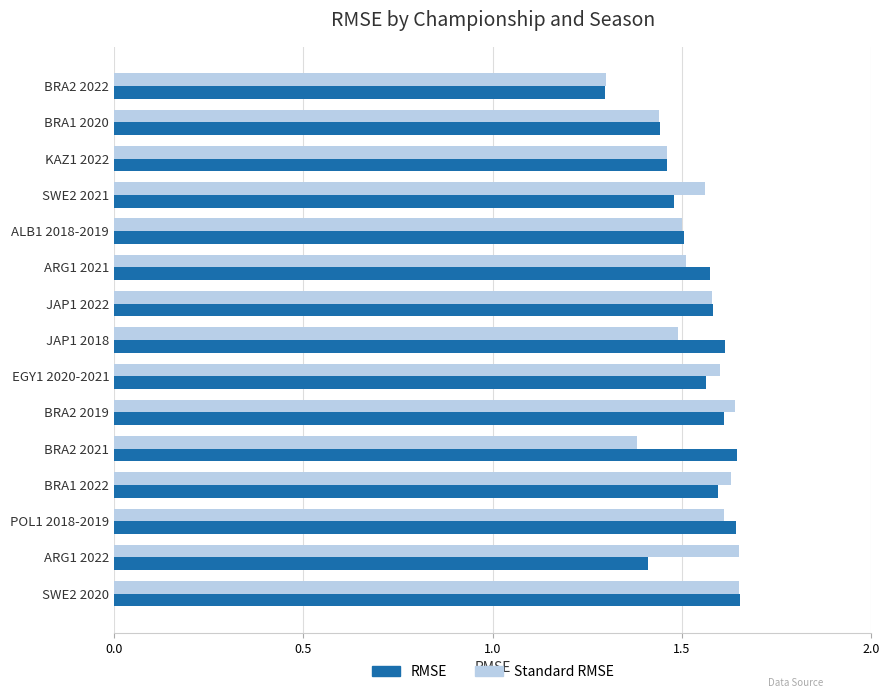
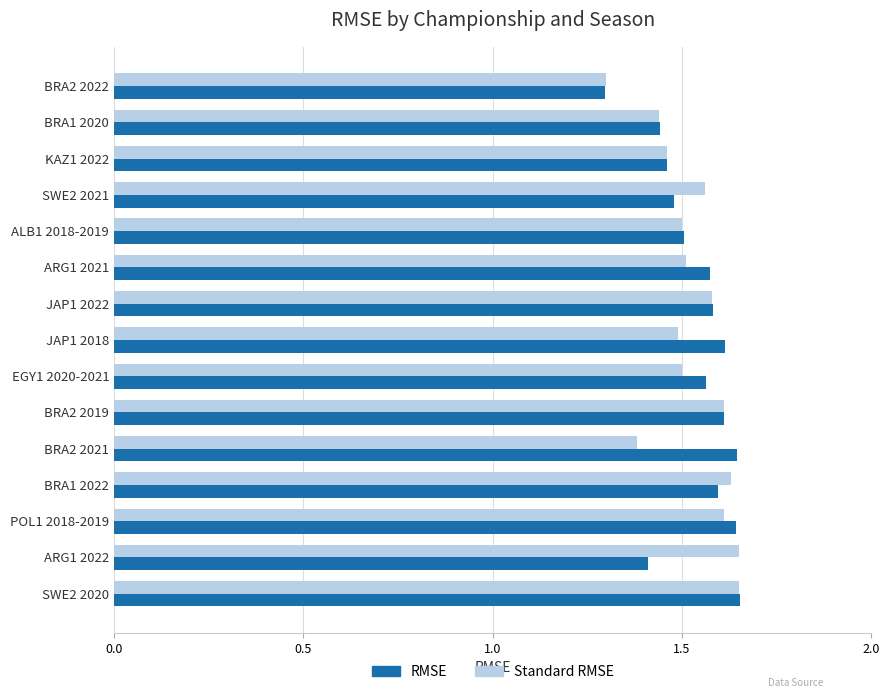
Standard RMSE, EGY1 2020-2021: 1.6 -> 1.5
Standard RMSE, BRA2 2019: 1.64 -> 1.61
